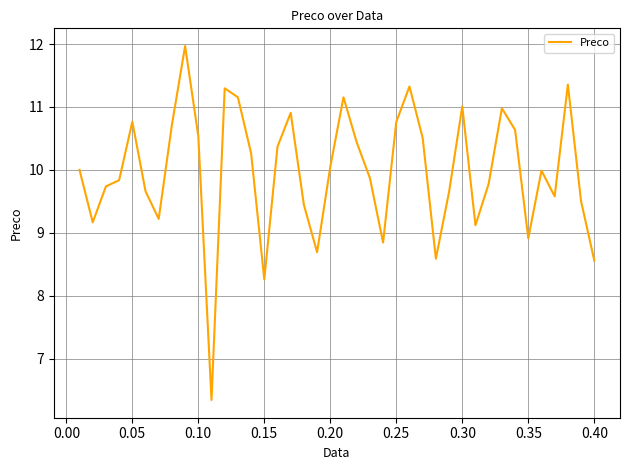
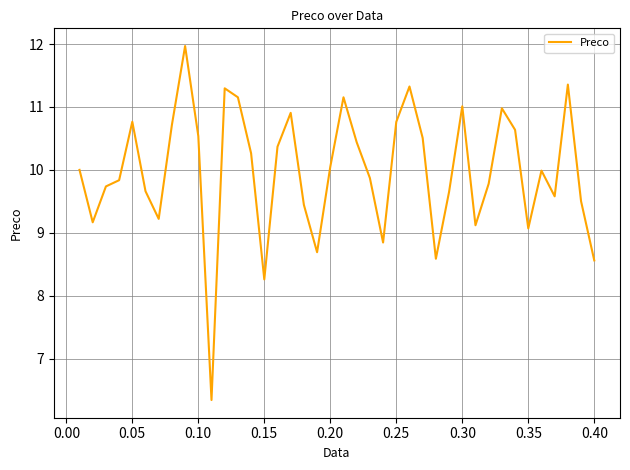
0.35: 8.9 -> 9.1
